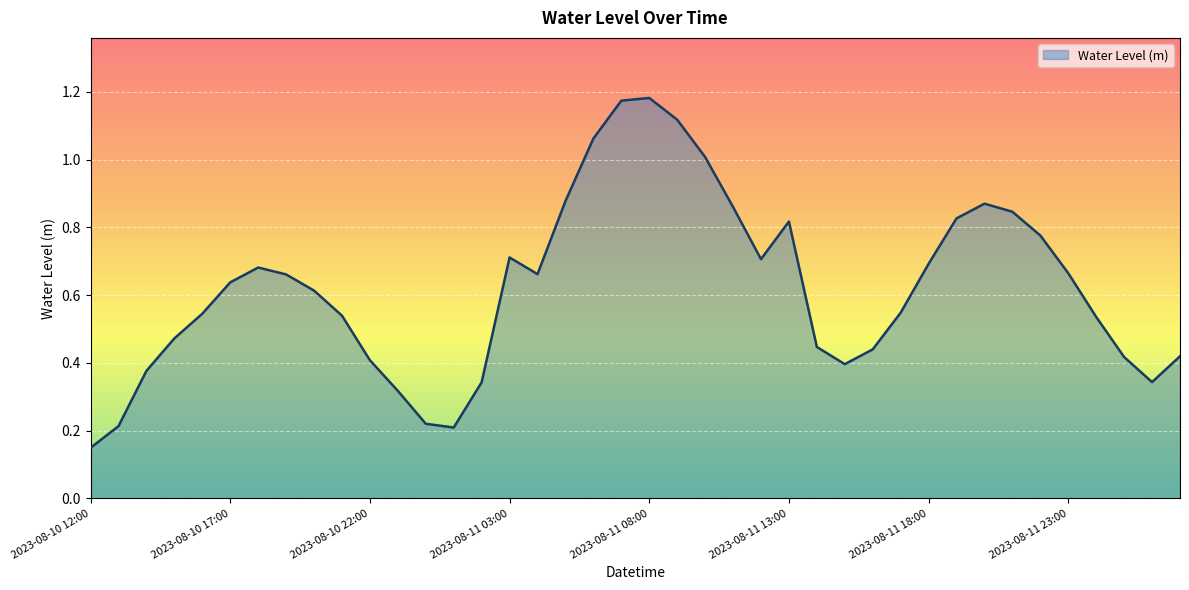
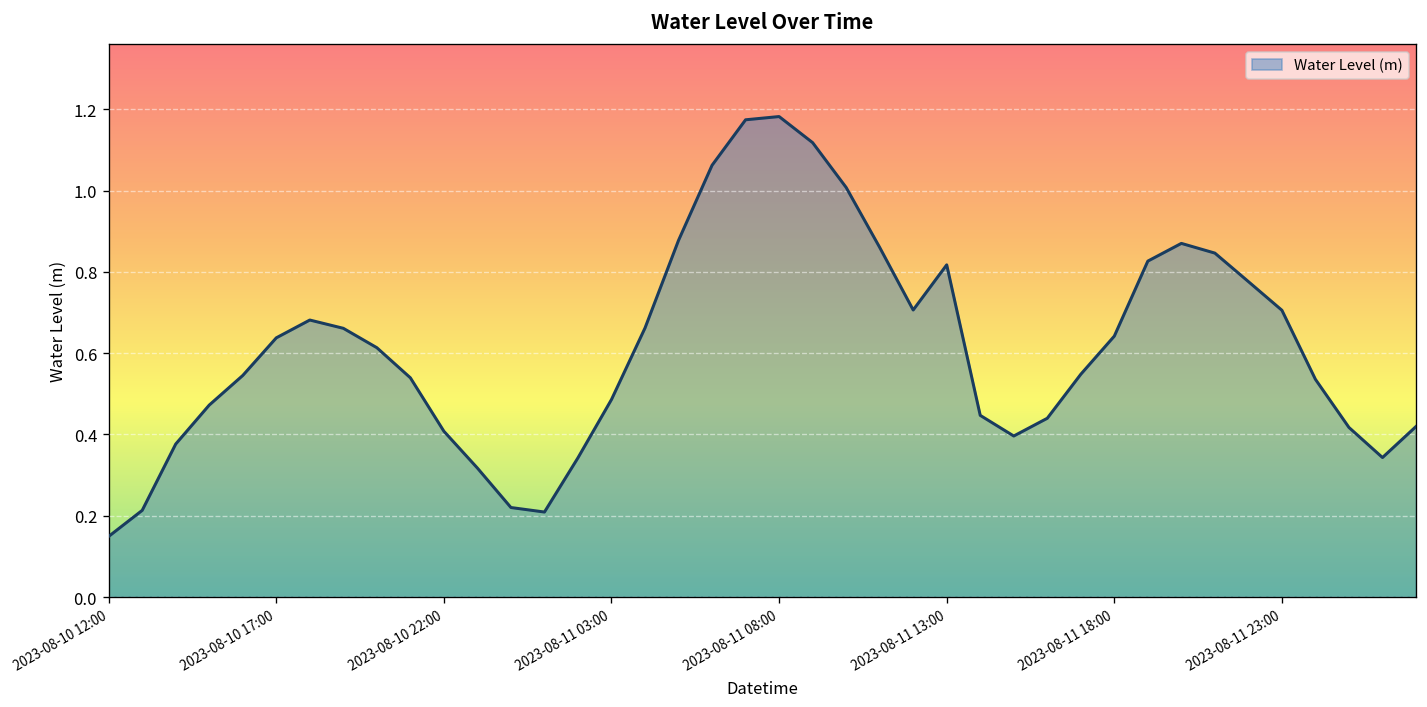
2023-08-11 03:00: 0.71 -> 0.49
2023-08-11 18:00: 0.69 -> 0.64
2023-08-11 23:00: 0.66 -> 0.71
